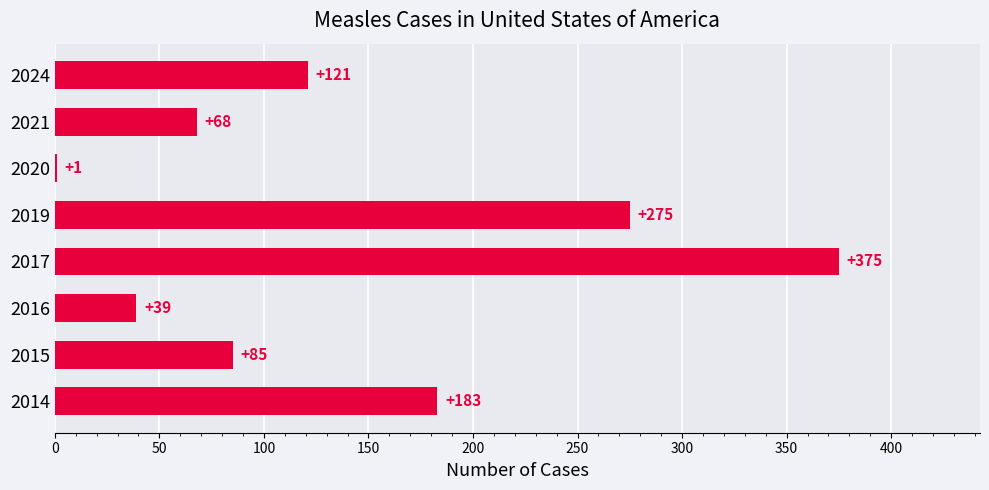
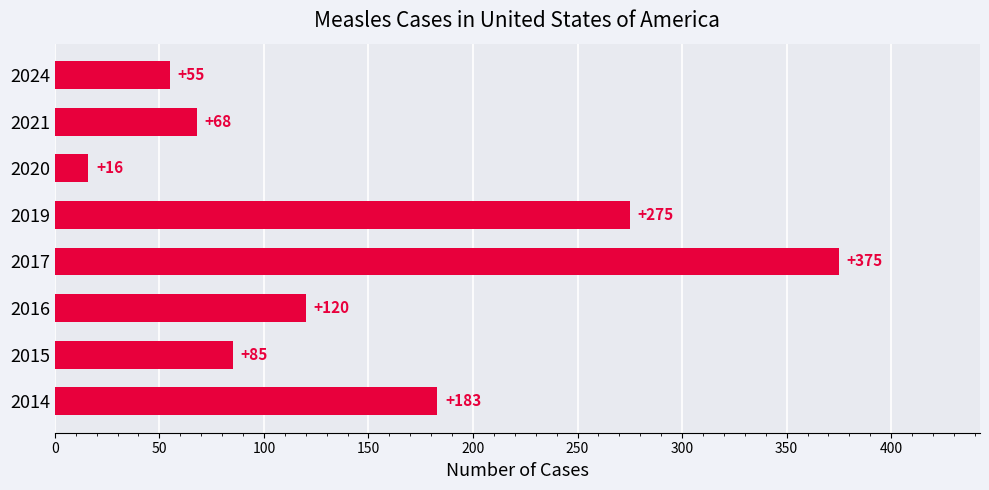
2024: +121 -> +55
2020: +1 -> +16
2016: +39 -> +120
